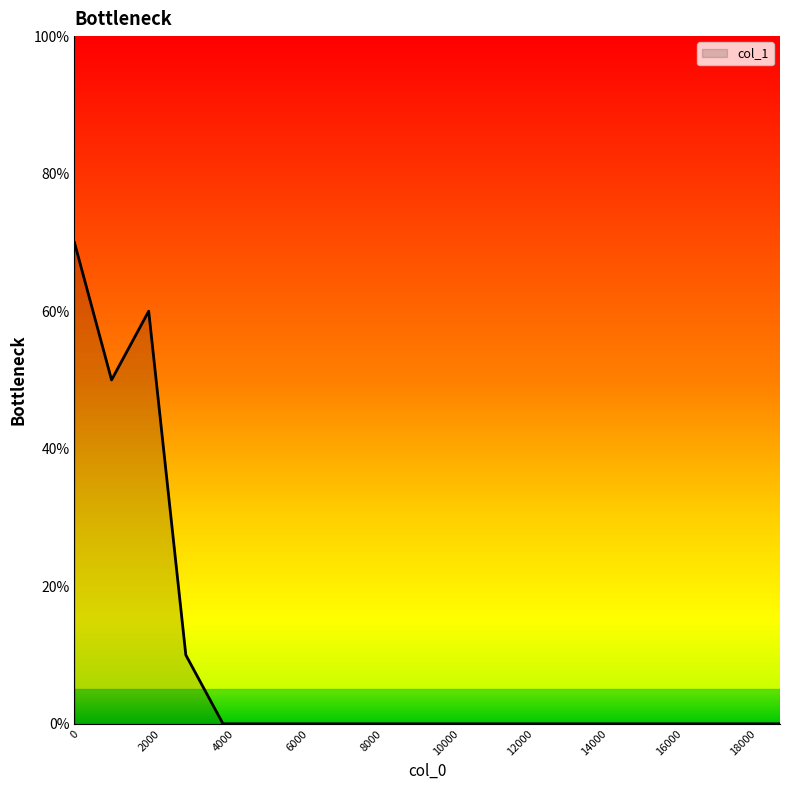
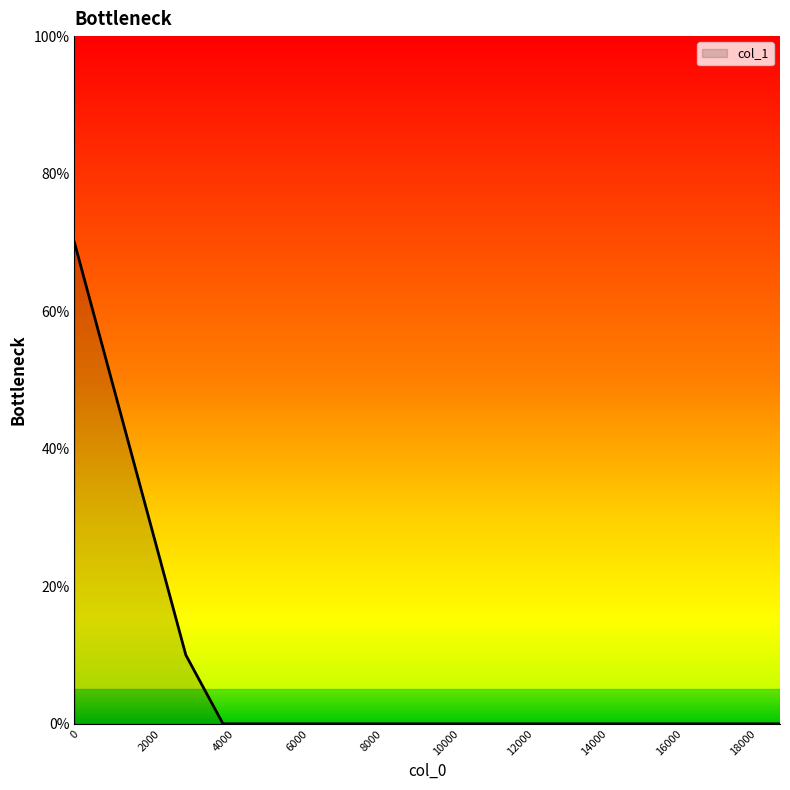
2000: 60% -> 30%
